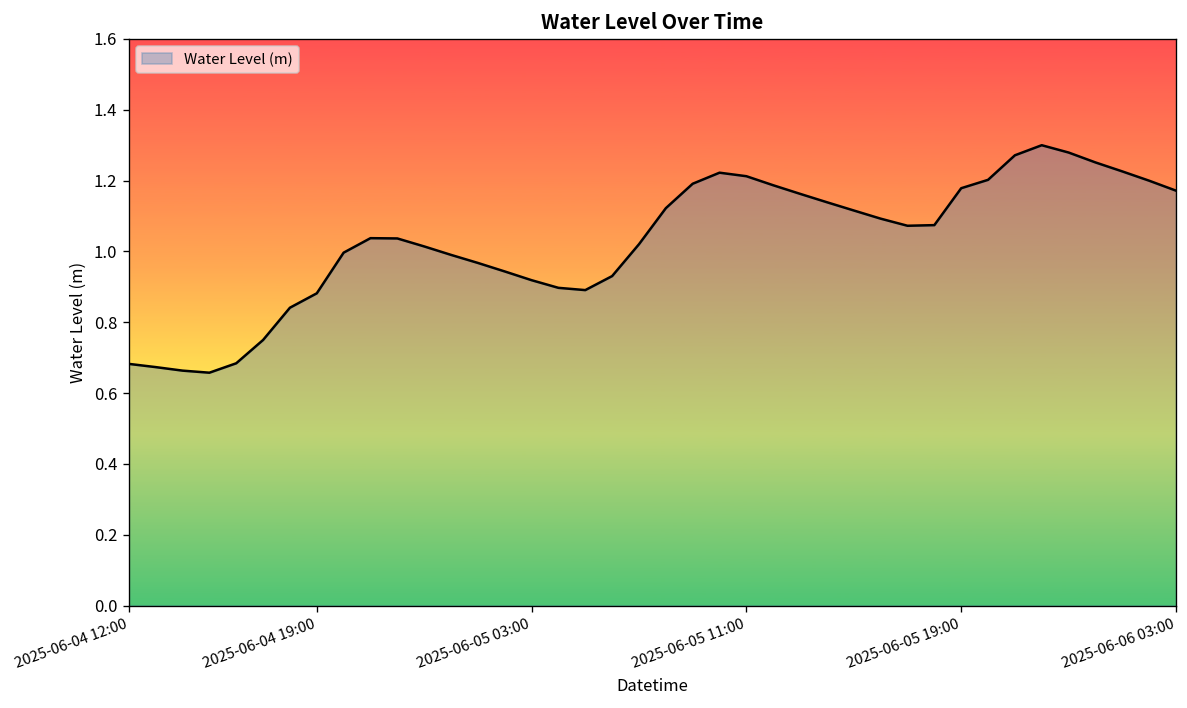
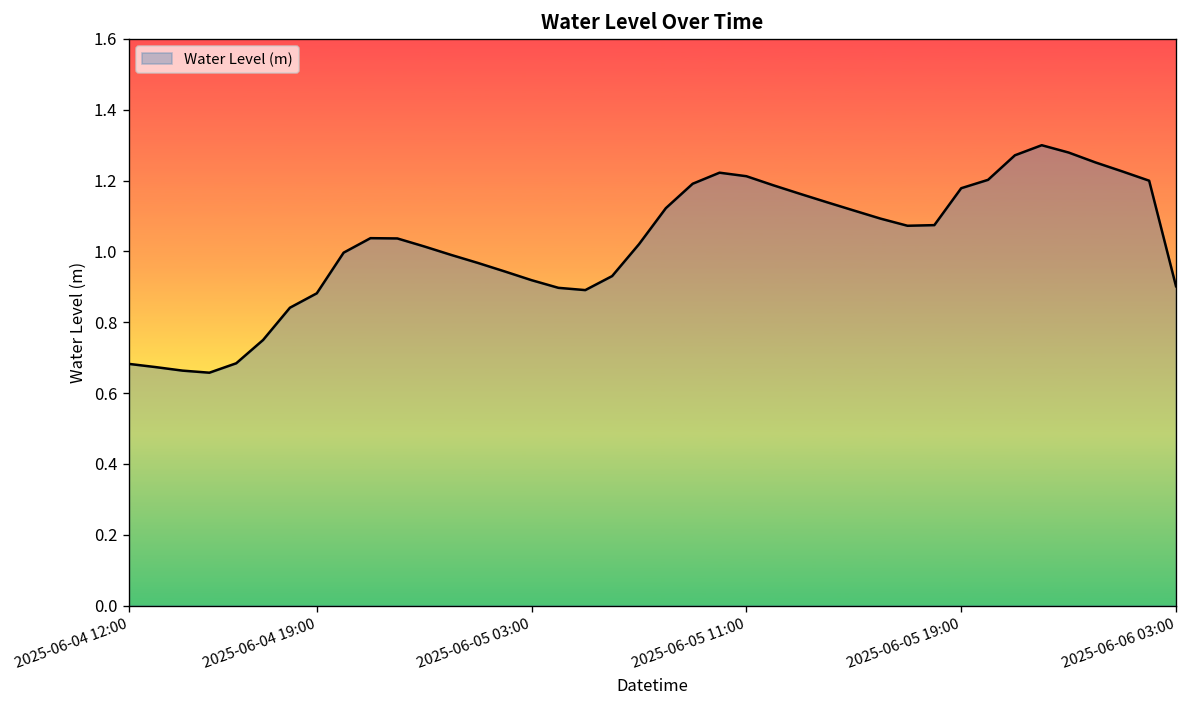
2025-06-06 03:00: 1.17 -> 0.90
